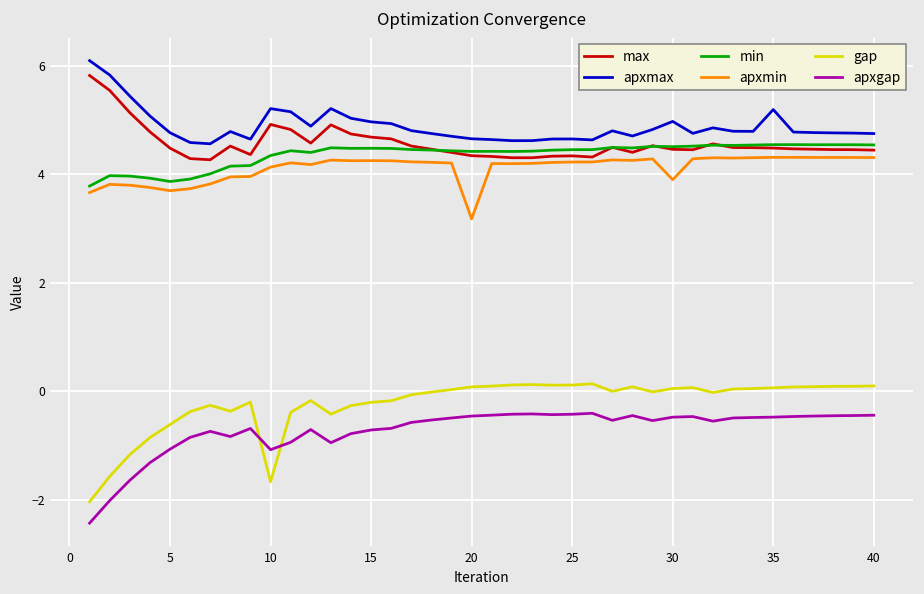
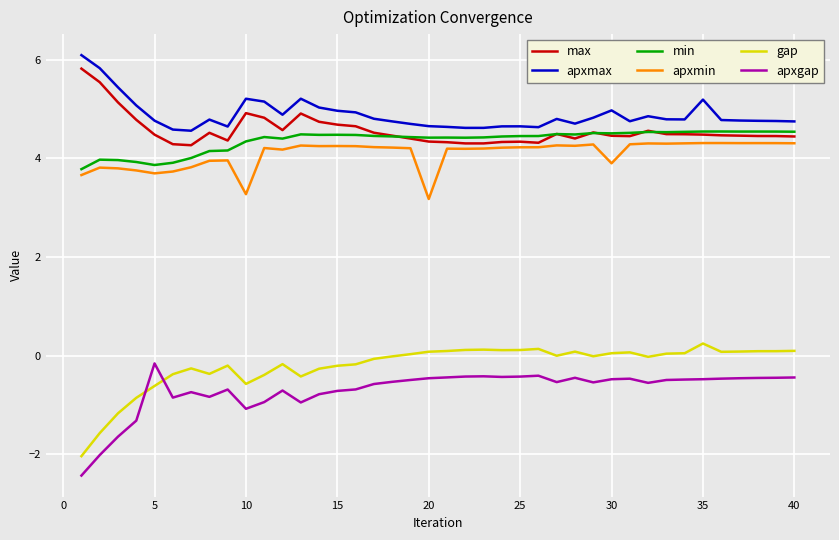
apxgap, 5: -1.1 -> -0.2
apxmin, 10: 4.1 -> 3.3
gap, 10: -1.7 -> -0.6
gap, 35: 0.1 -> 0.2
